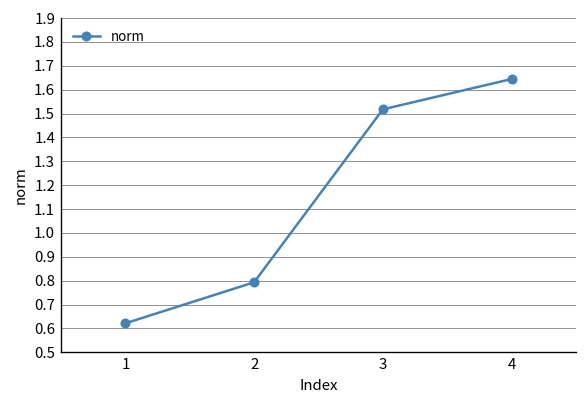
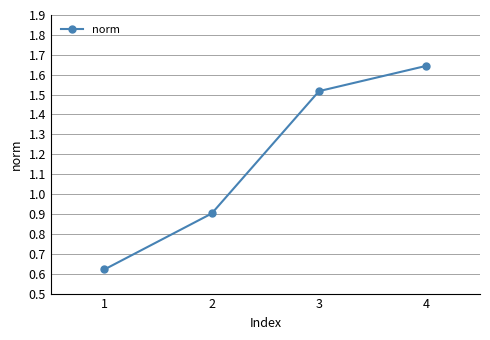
2: 0.79 -> 0.90
